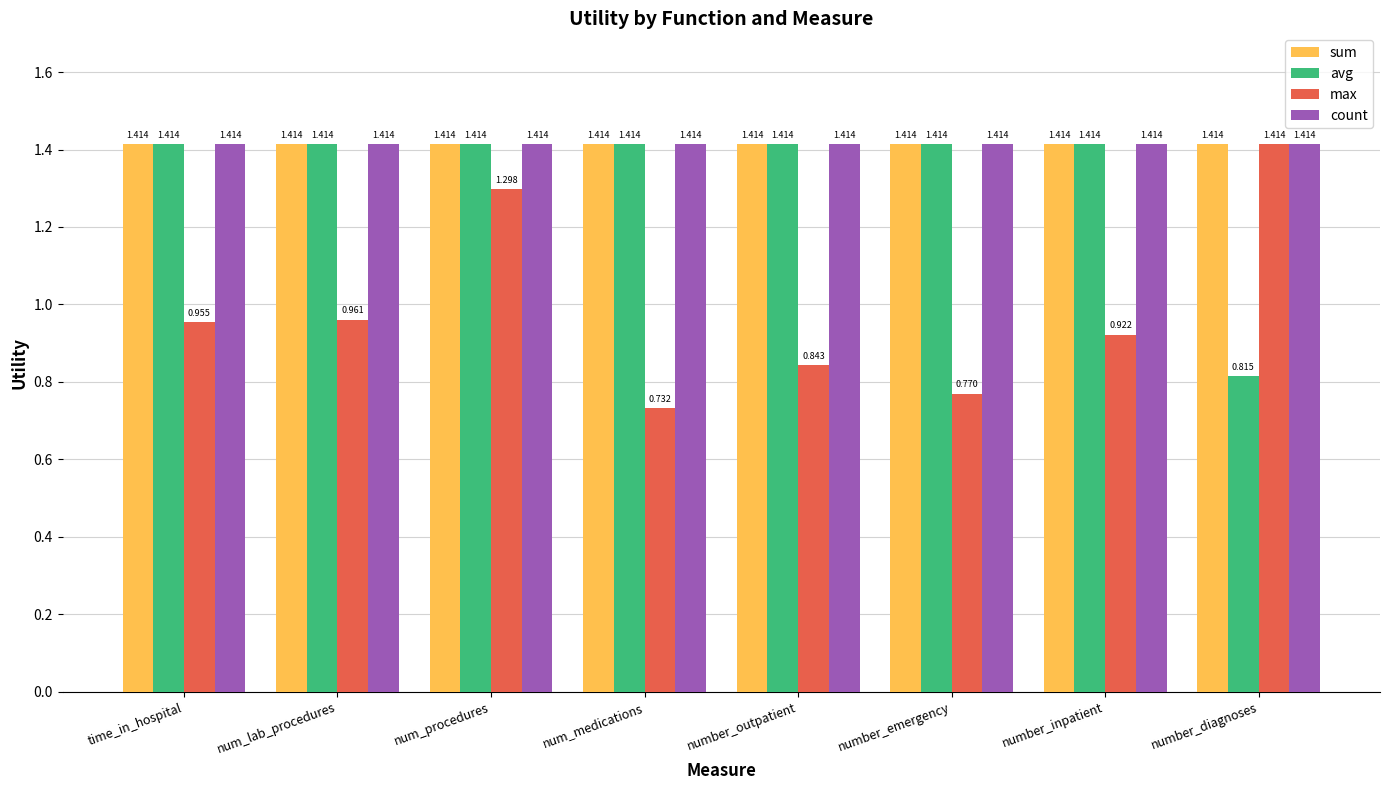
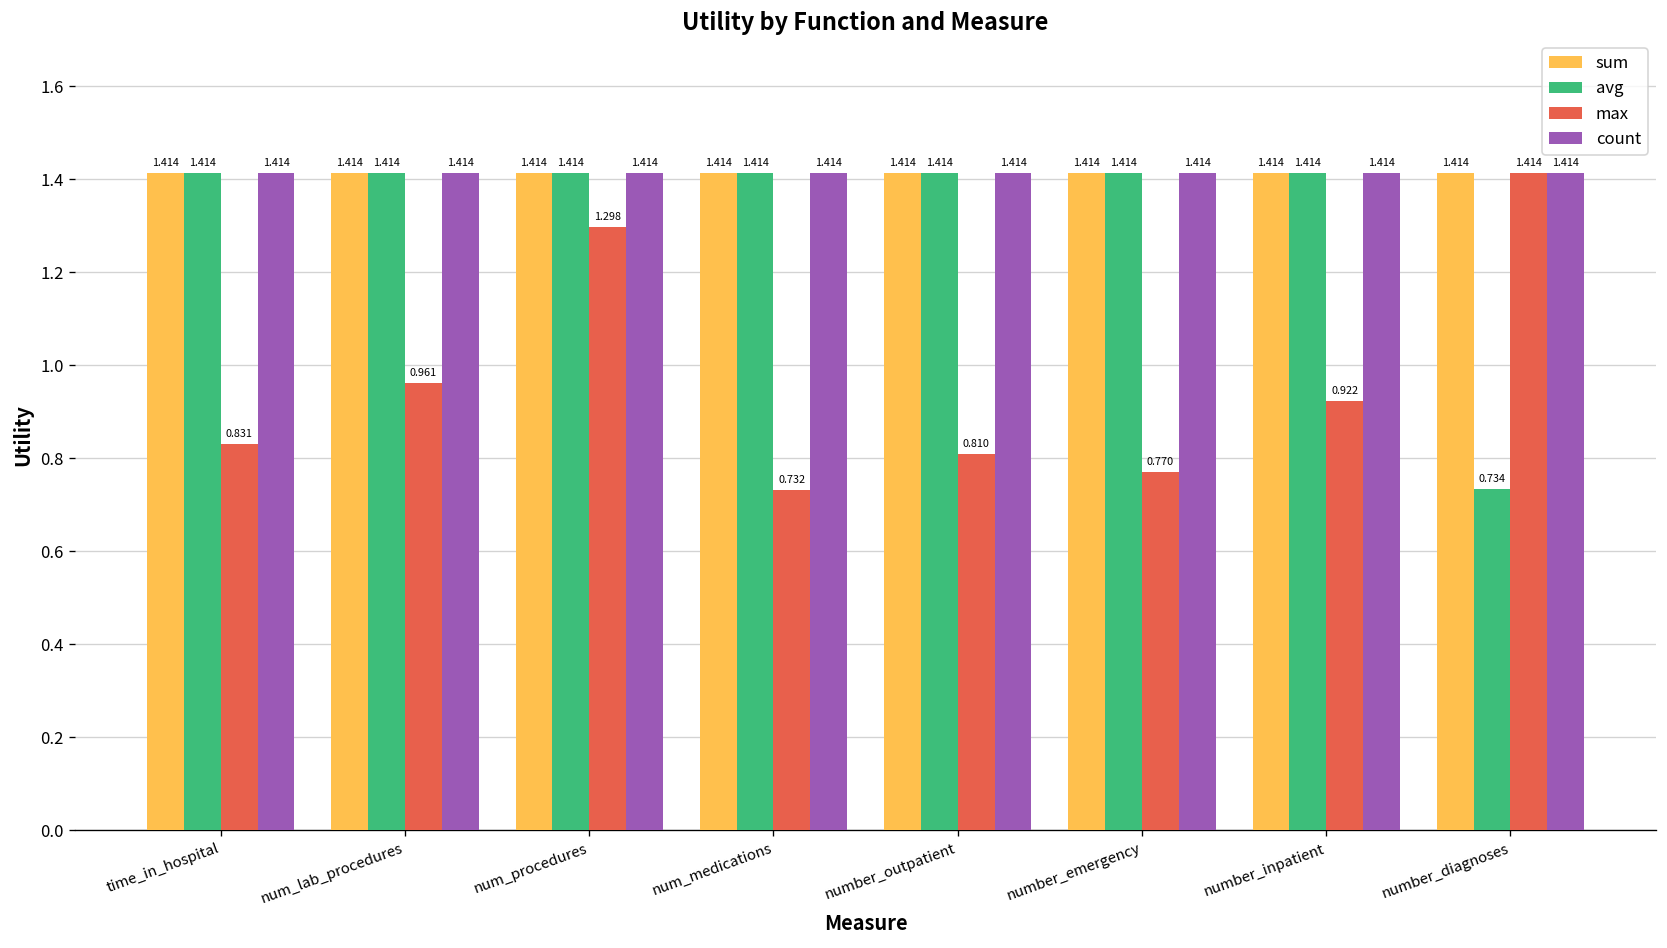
max, time_in_hospital: 0.955 -> 0.831
max, number_outpatient: 0.843 -> 0.810
avg, number_diagnoses: 0.815 -> 0.734
